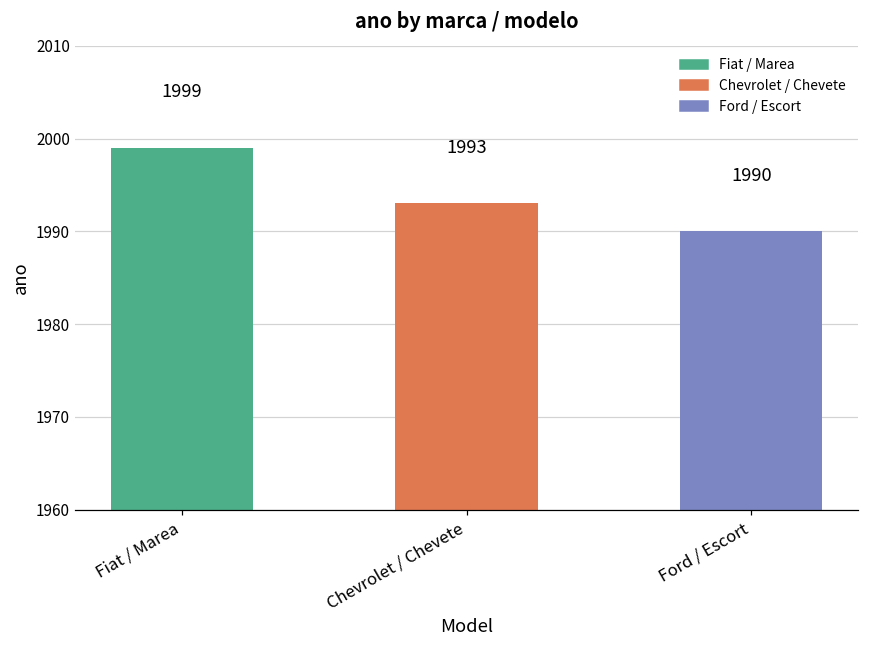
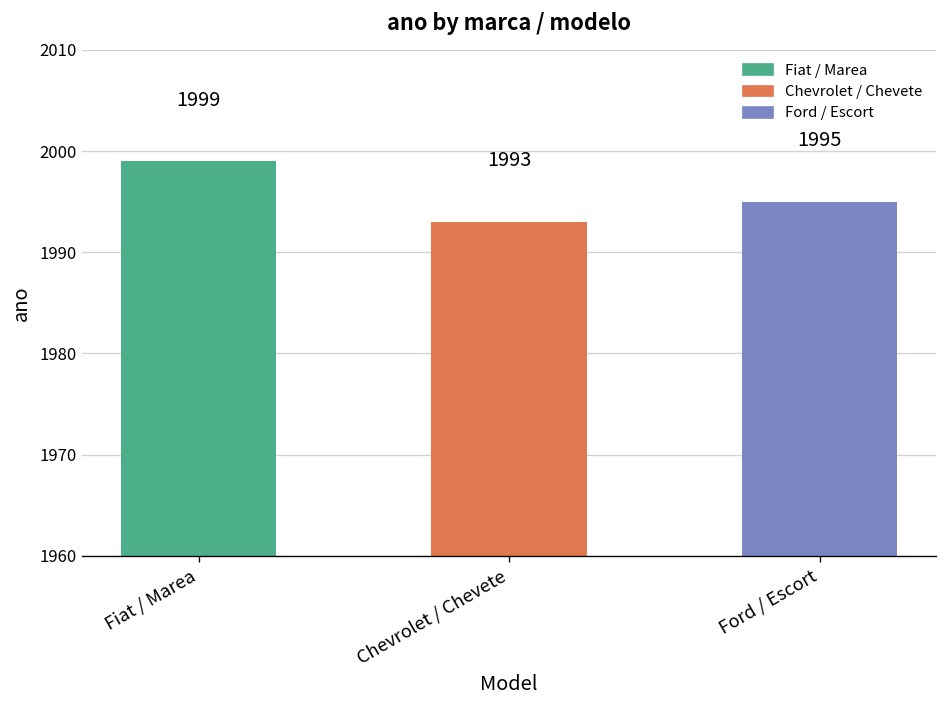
Ford / Escort: 1990 -> 1995
